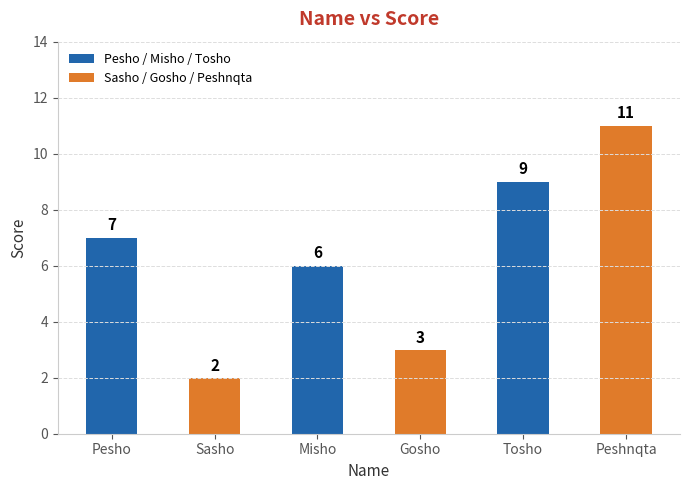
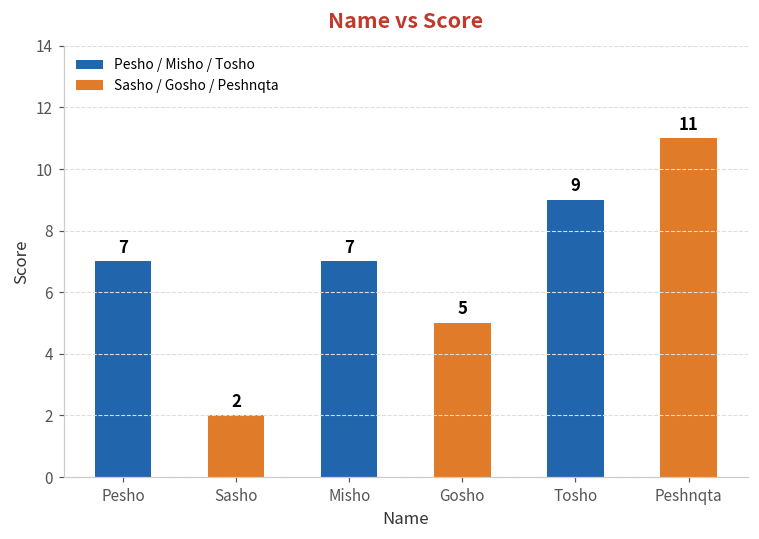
Misho: 6 -> 7
Gosho: 3 -> 5
